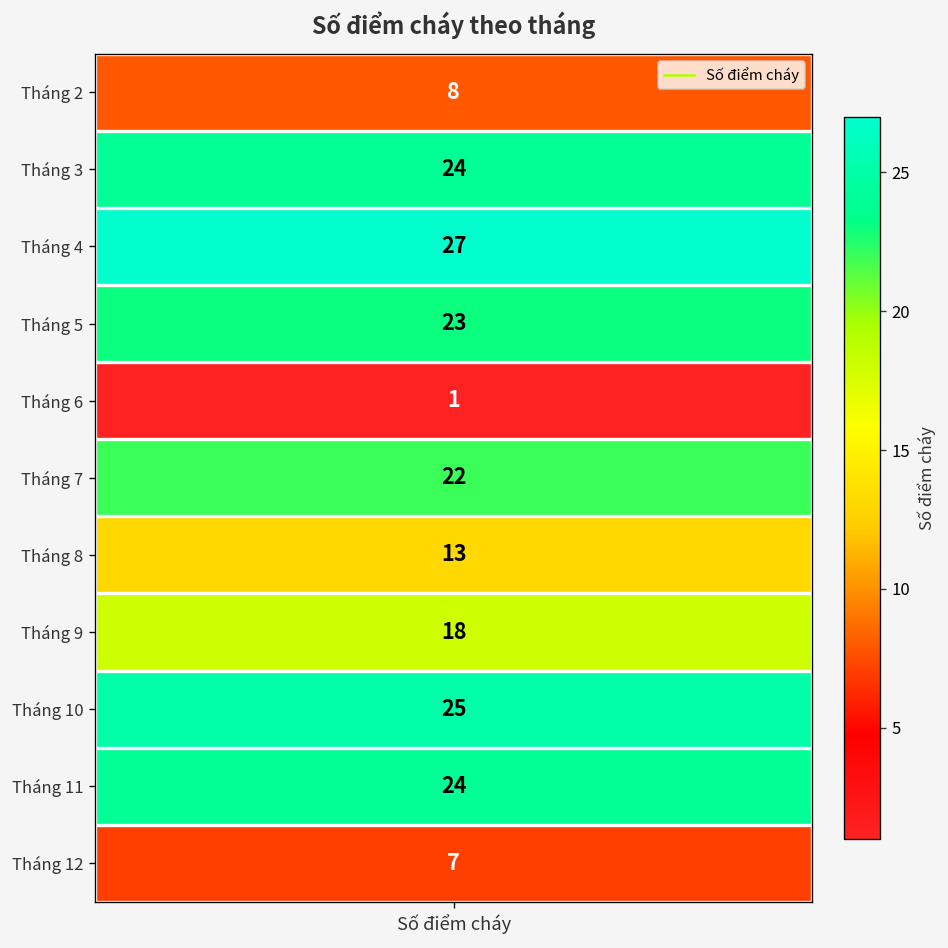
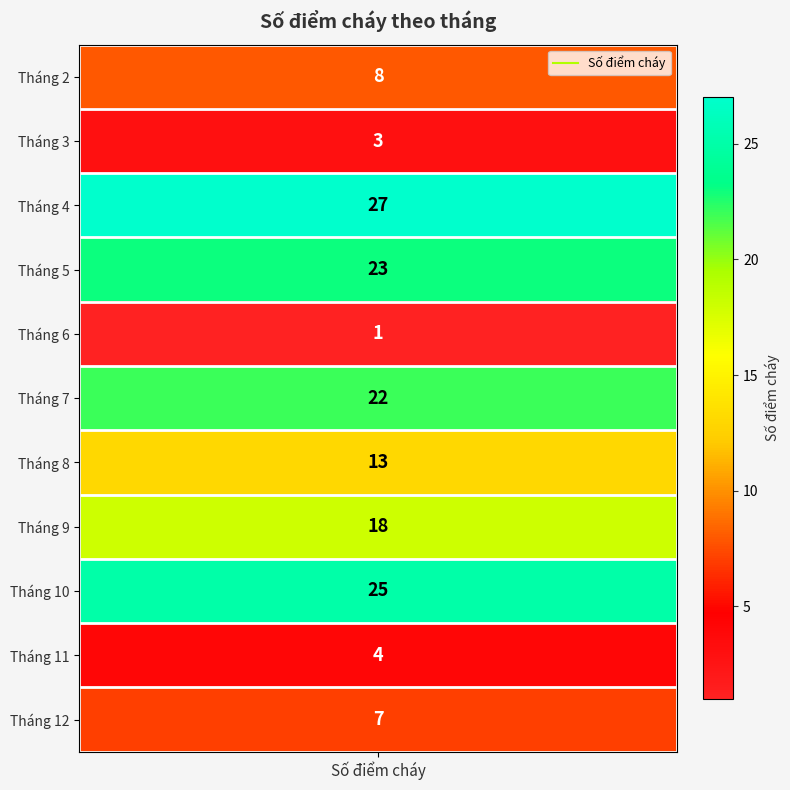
Tháng 3, Số điểm cháy: 24 -> 3
Tháng 11, Số điểm cháy: 24 -> 4
